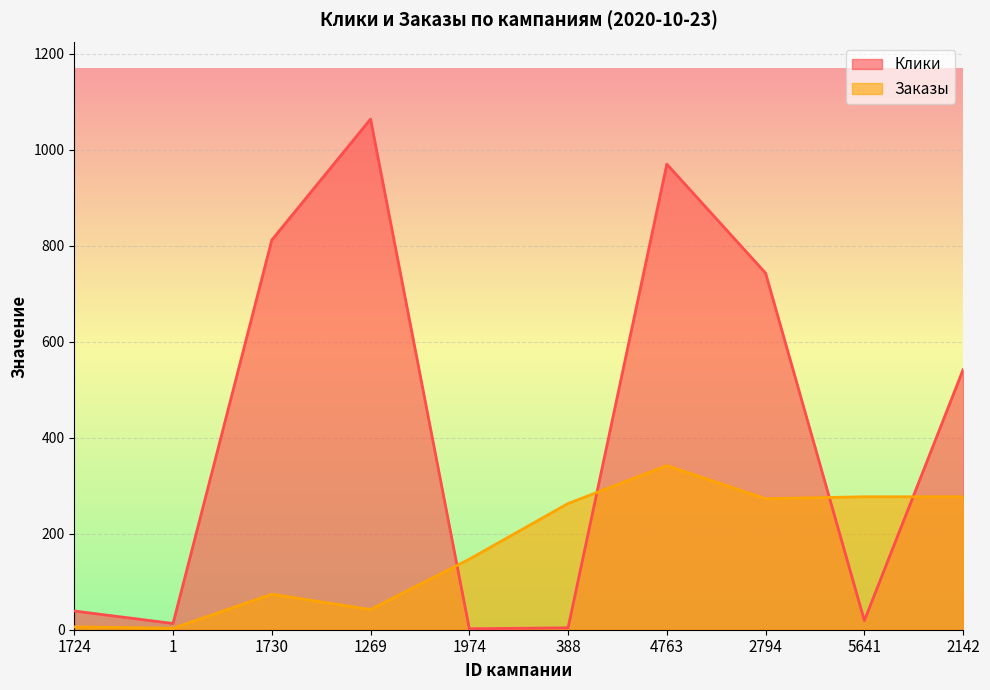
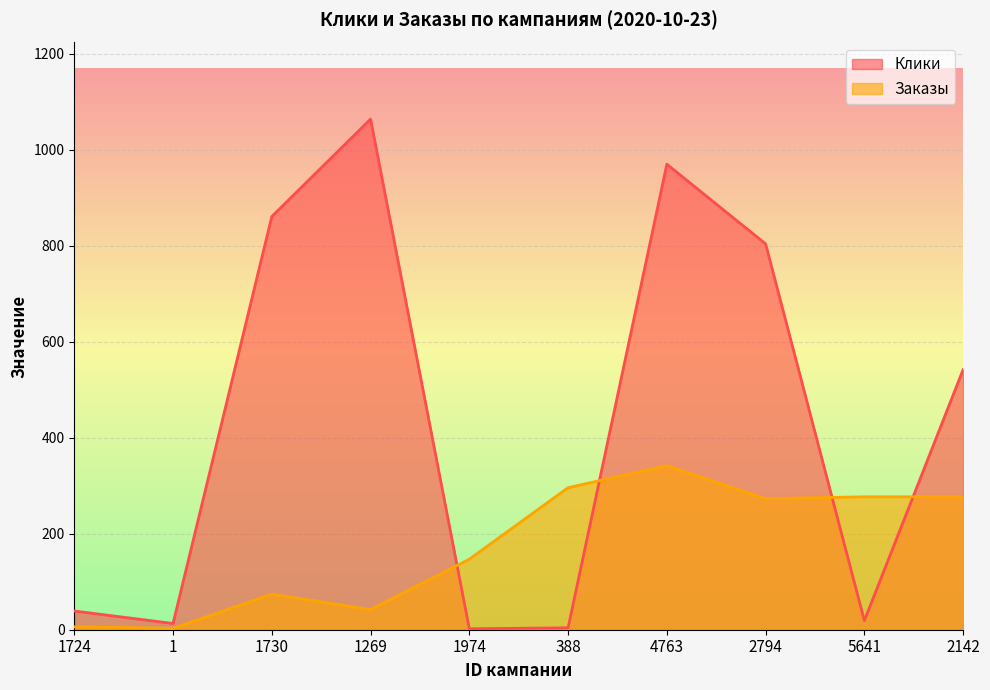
Клики, 1730: 810 -> 860
Заказы, 388: 260 -> 300
Клики, 2794: 740 -> 800
